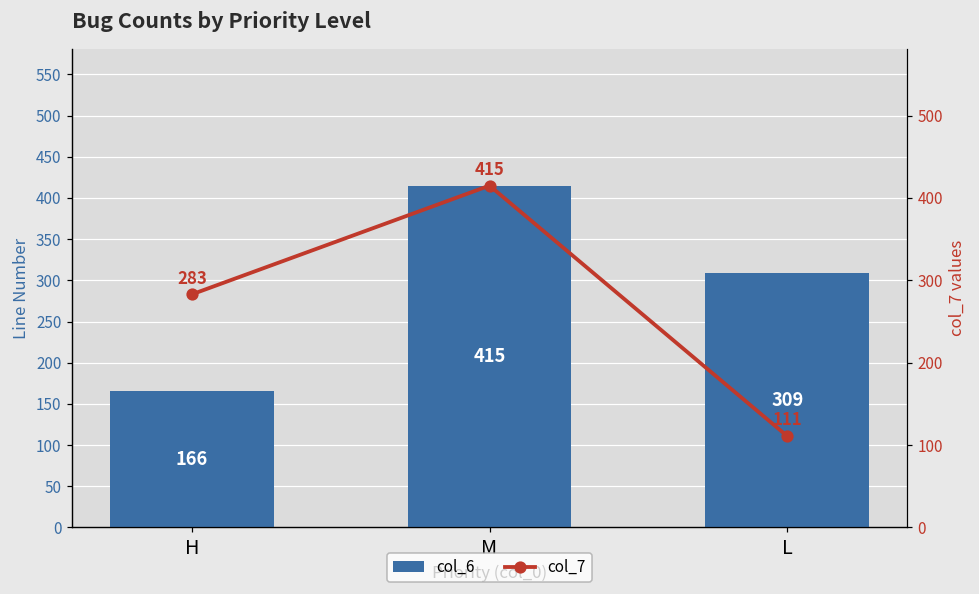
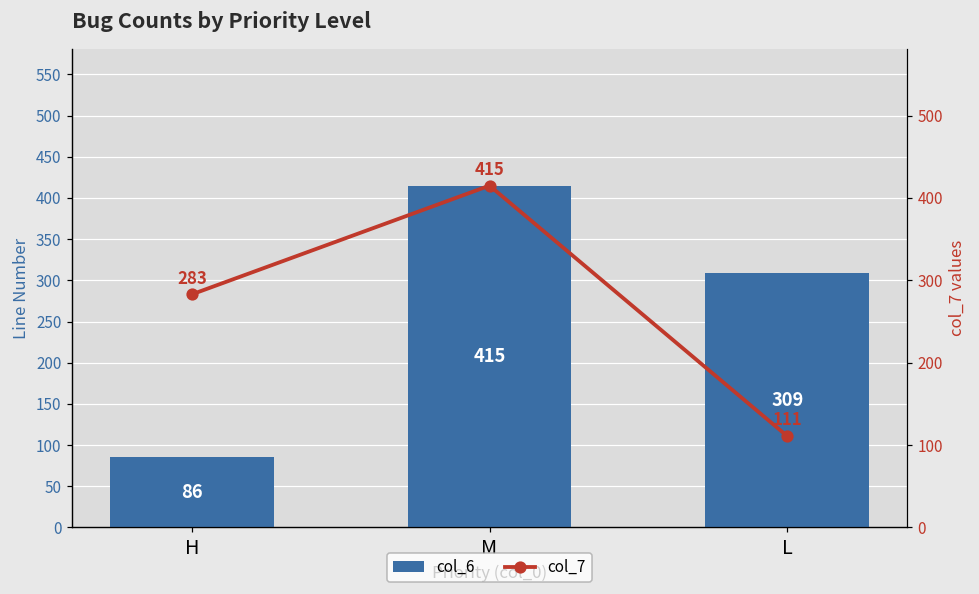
col_6, H: 166 -> 86
